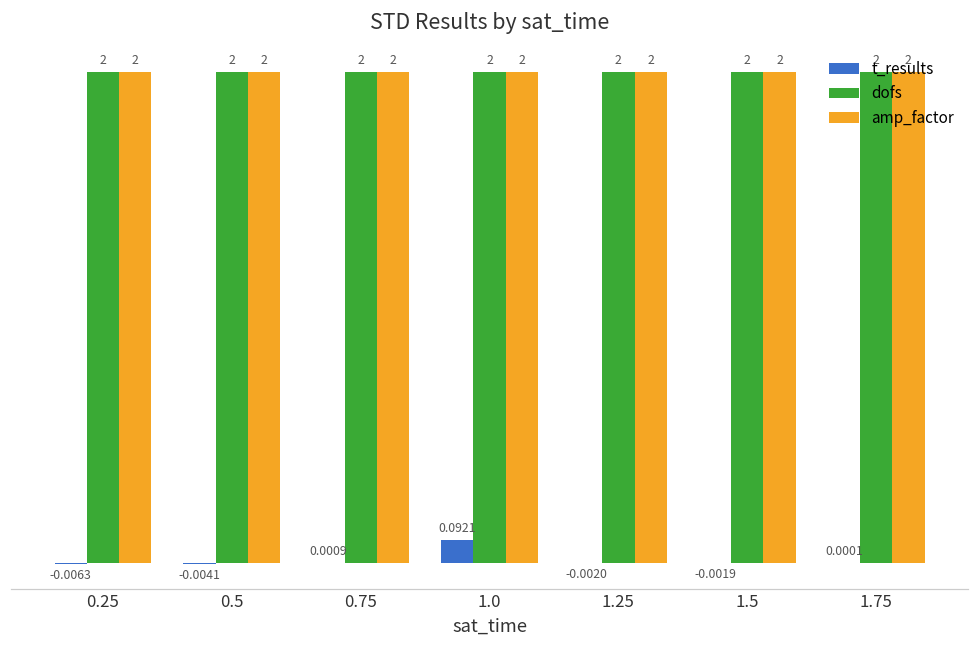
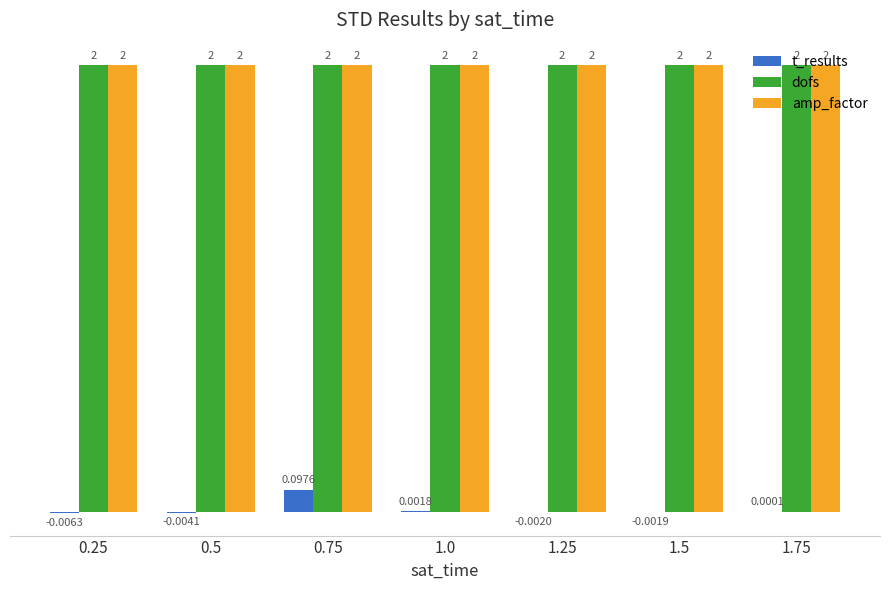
t_results, 0.75: 0.0009 -> 0.0976
t_results, 1.0: 0.0921 -> 0.0018
